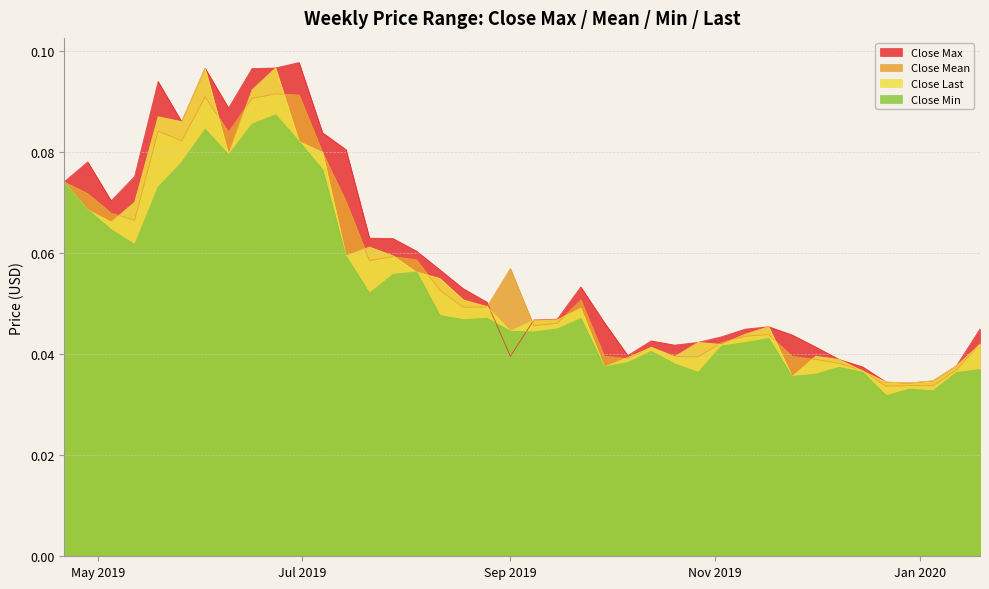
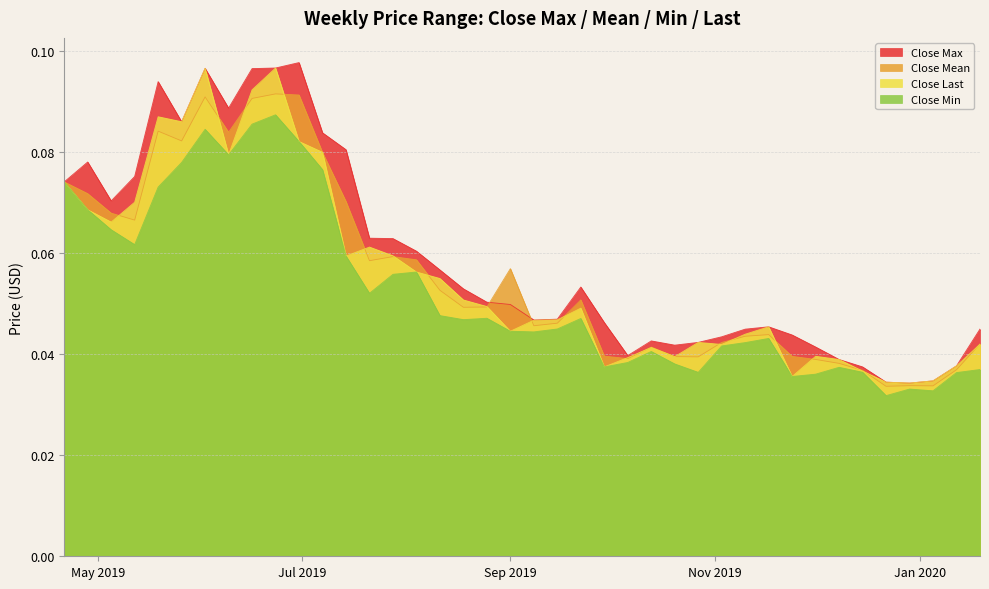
Close Max, Sep 2019: 0.040 -> 0.050
